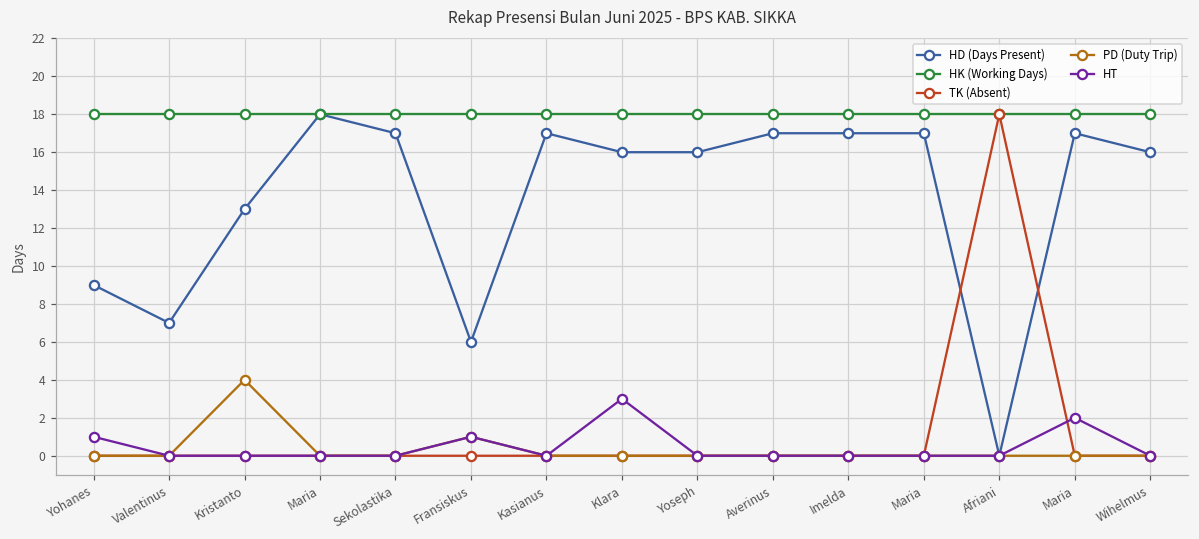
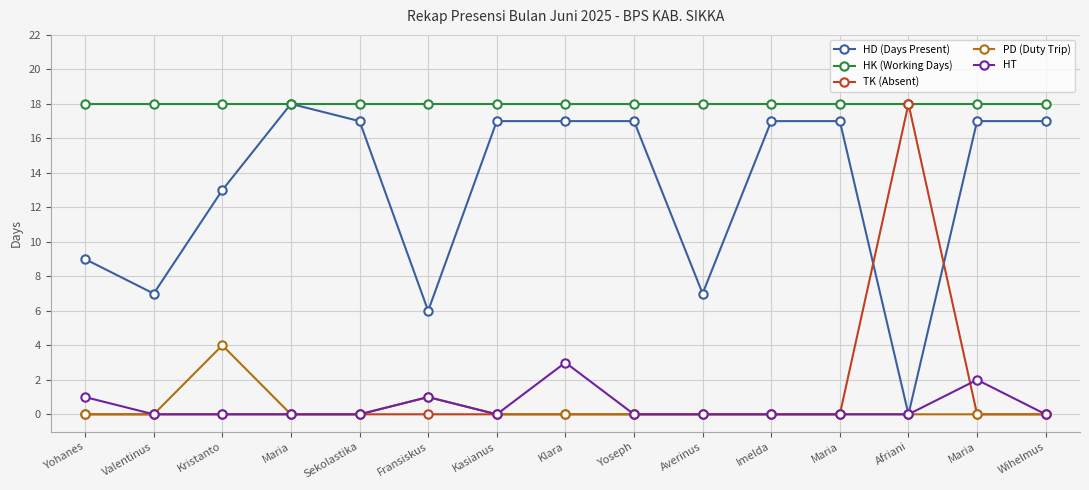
HD (Days Present), Klara: 16 -> 17
HD (Days Present), Yoseph: 16 -> 17
HD (Days Present), Averinus: 17 -> 7
HD (Days Present), Wihelmus: 16 -> 17
